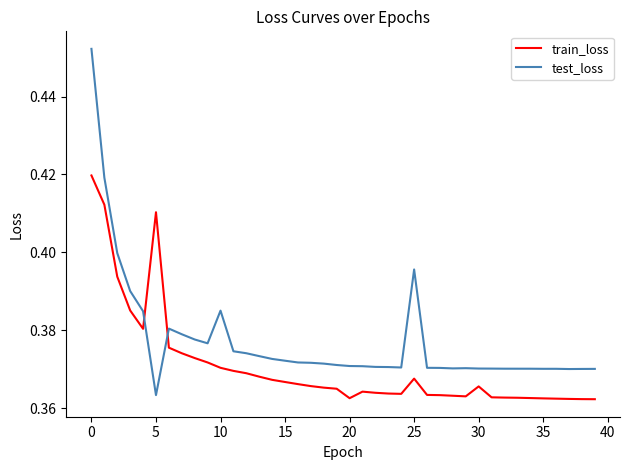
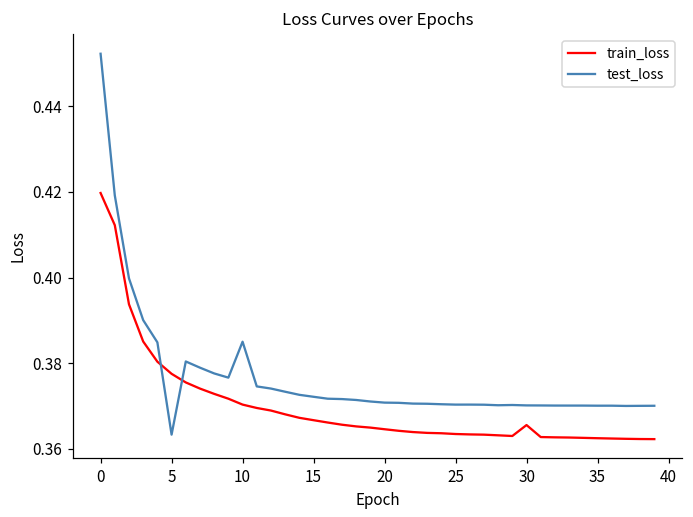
train_loss, 5: 0.410 -> 0.378
train_loss, 20: 0.363 -> 0.365
train_loss, 25: 0.368 -> 0.363
test_loss, 25: 0.396 -> 0.370
